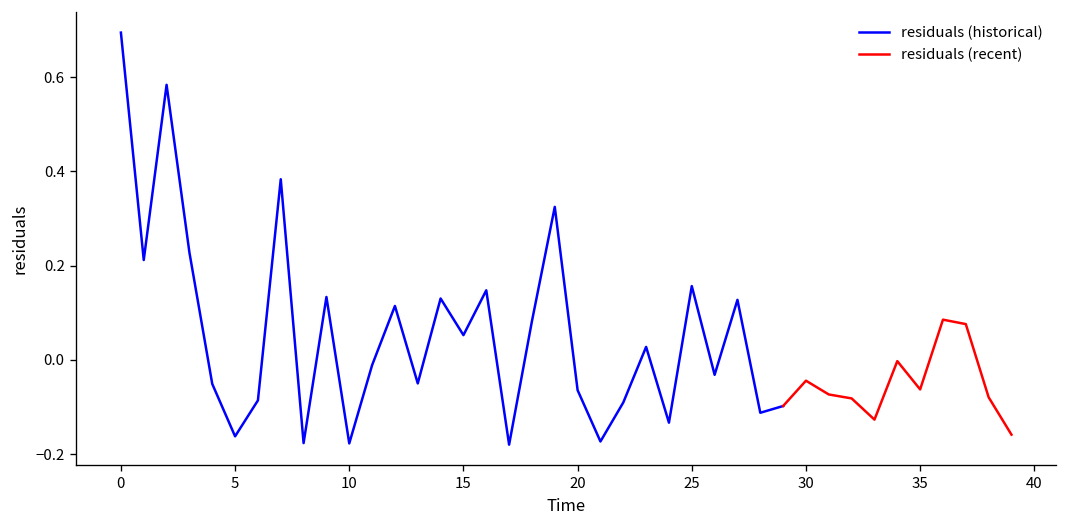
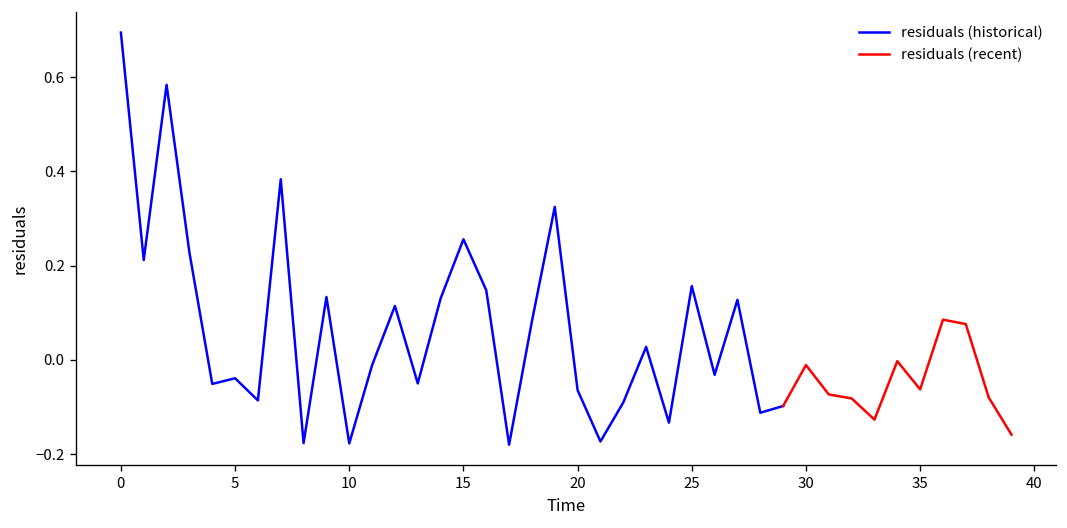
residuals (historical), 5: -0.16 -> -0.04
residuals (historical), 15: 0.05 -> 0.26
residuals (recent), 30: -0.04 -> -0.01
